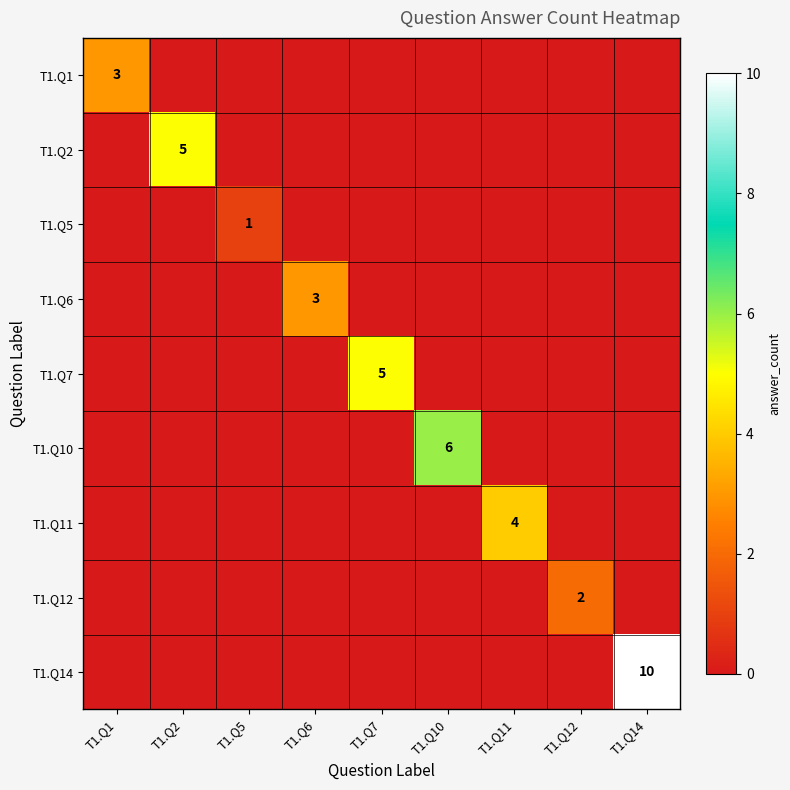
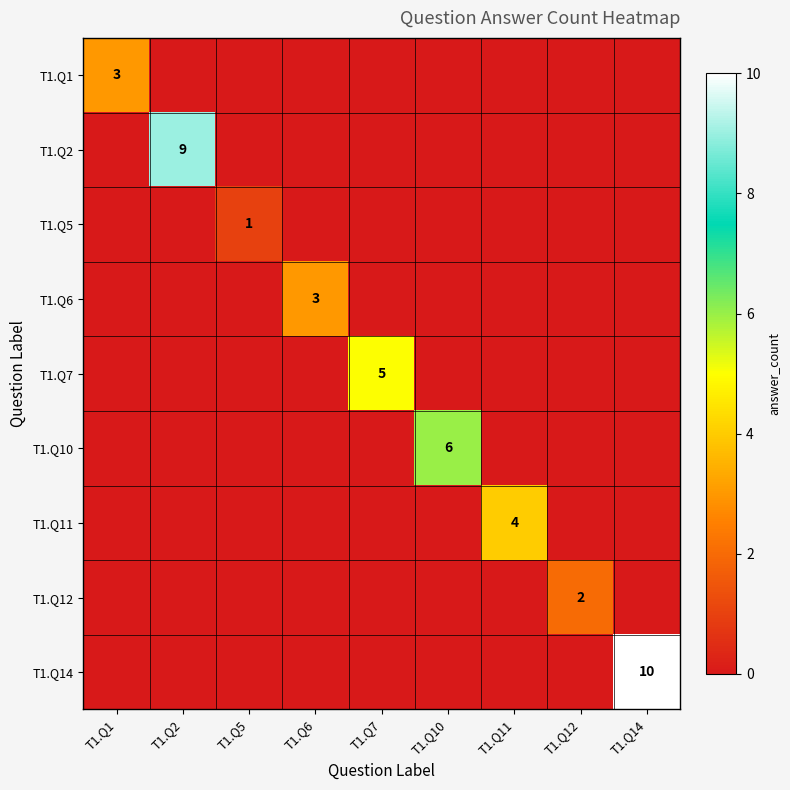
T1.Q2, T1.Q2: 5 -> 9
